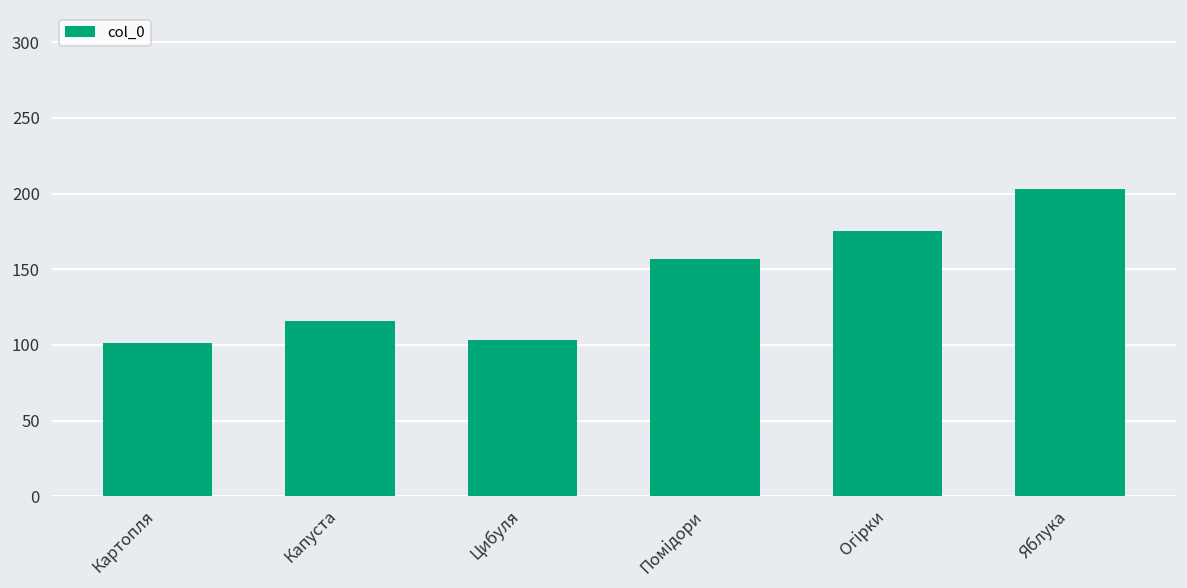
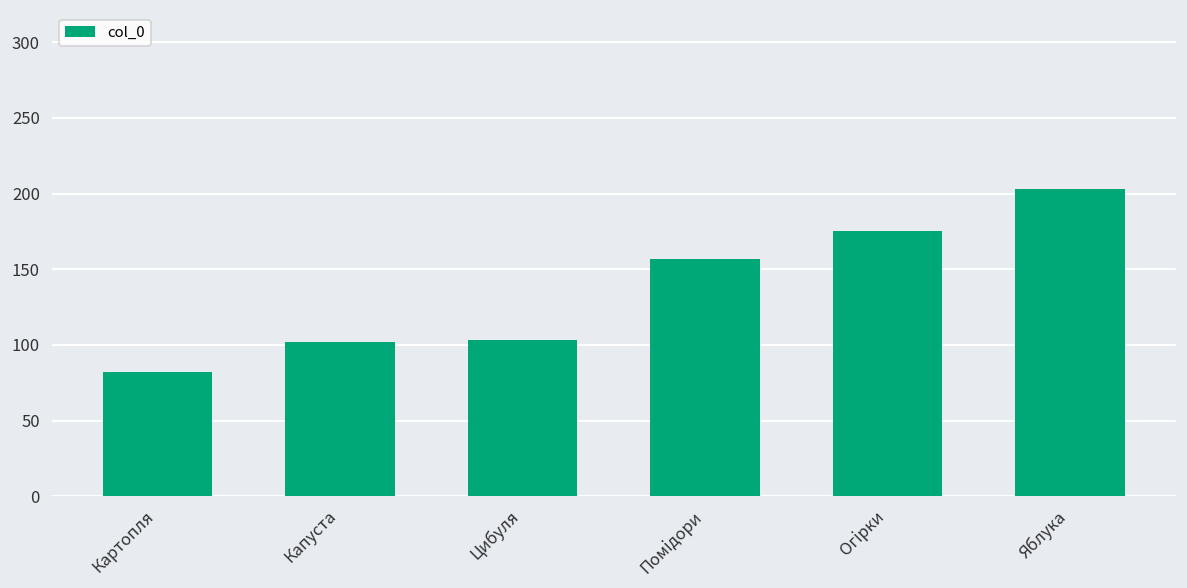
Картопля: 101 -> 82
Капуста: 116 -> 102
